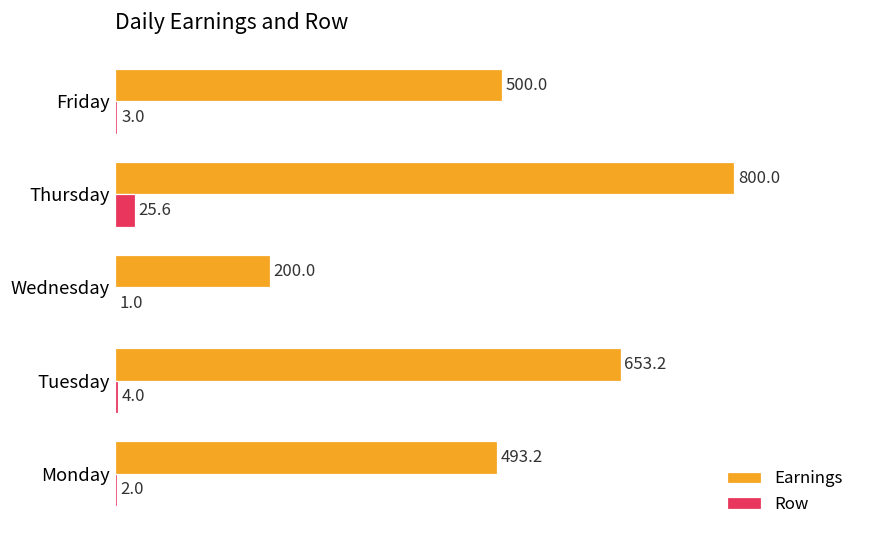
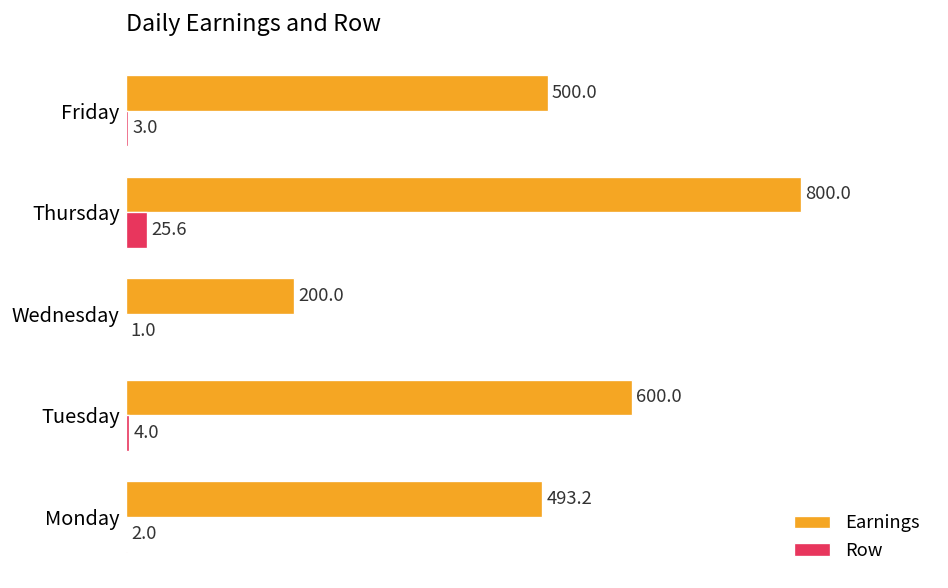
Earnings, Tuesday: 653.2 -> 600.0
